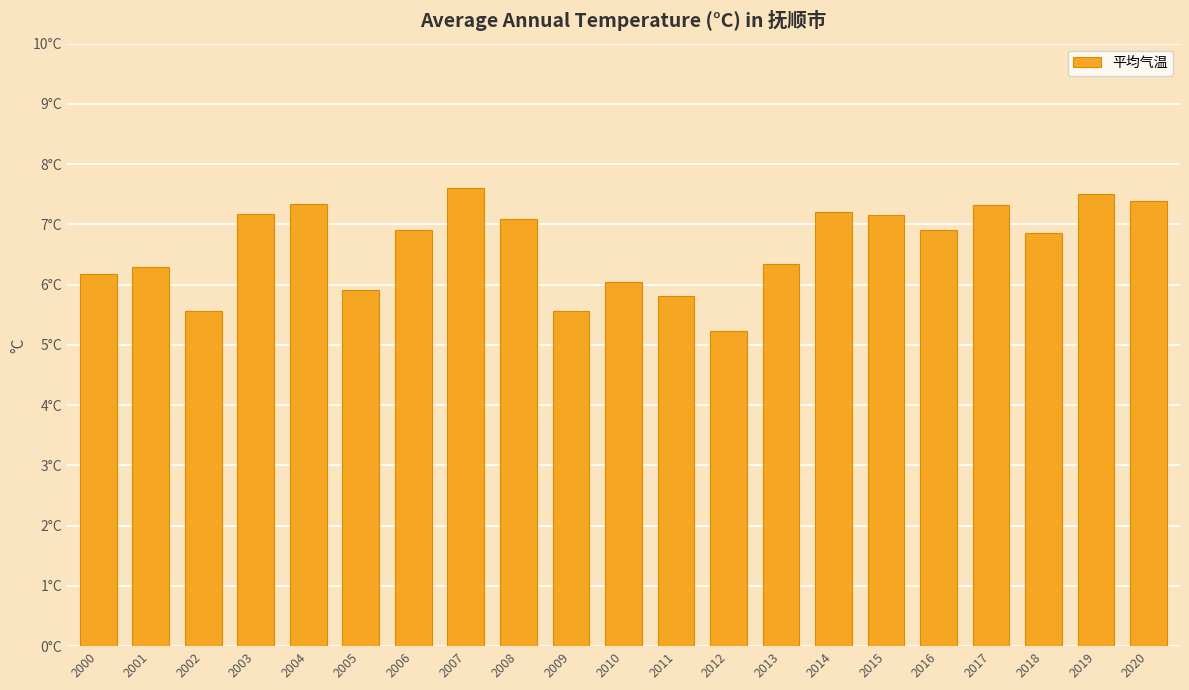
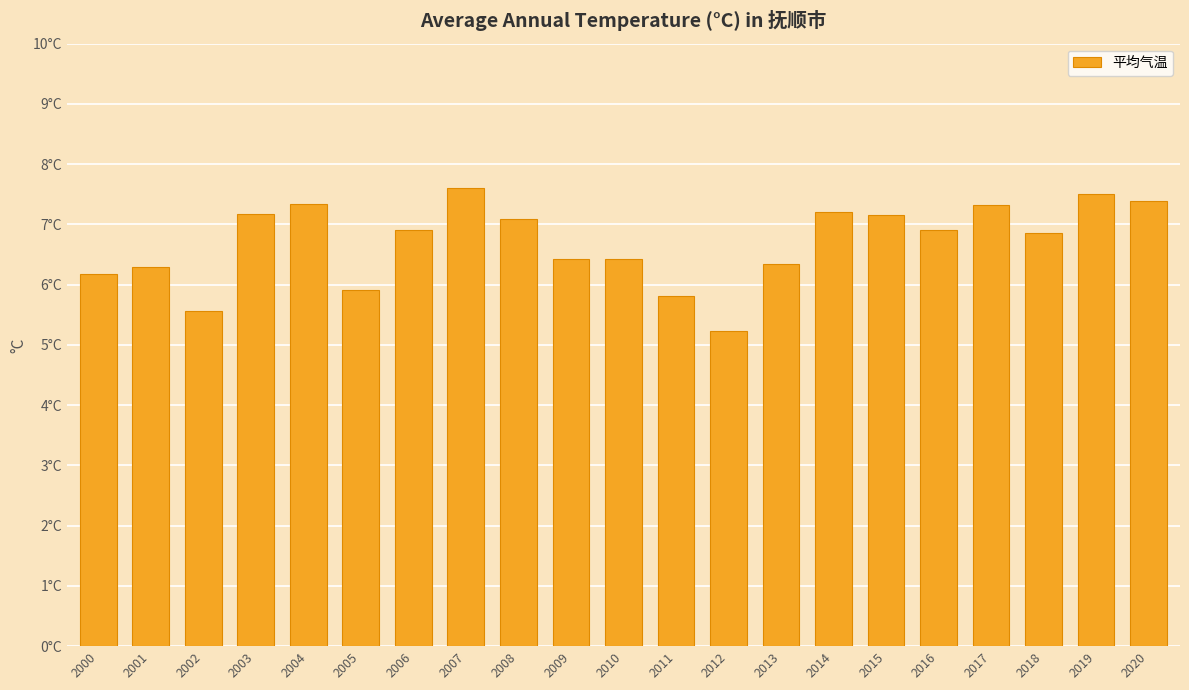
2009: 5.6°C -> 6.4°C
2010: 6.0°C -> 6.4°C
